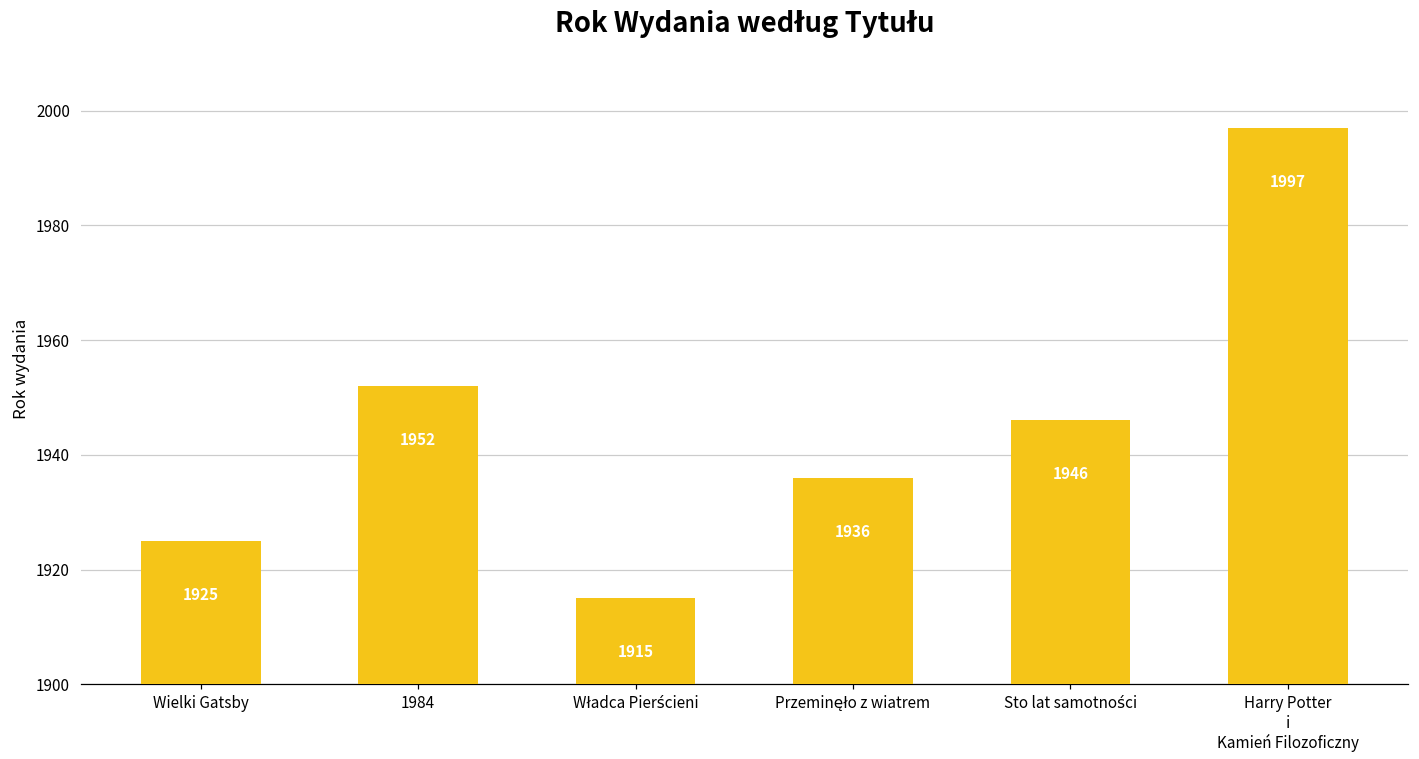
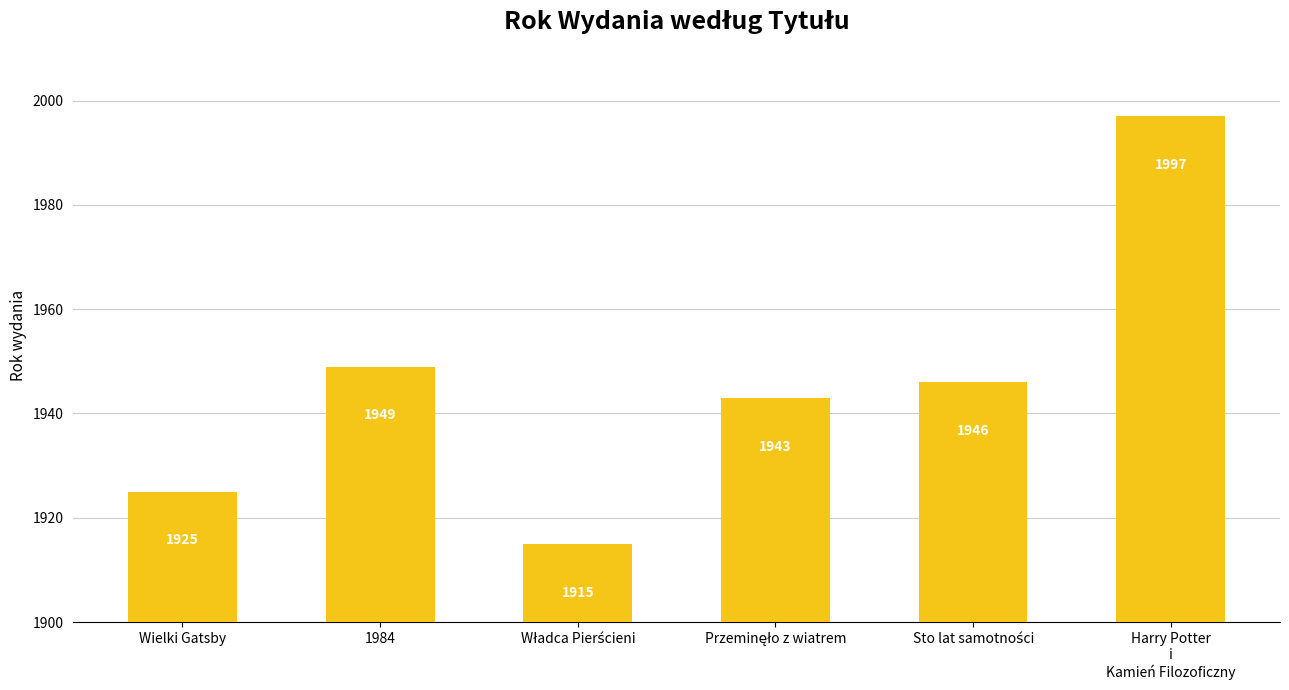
1984: 1952 -> 1949
Przeminęło z wiatrem: 1936 -> 1943
